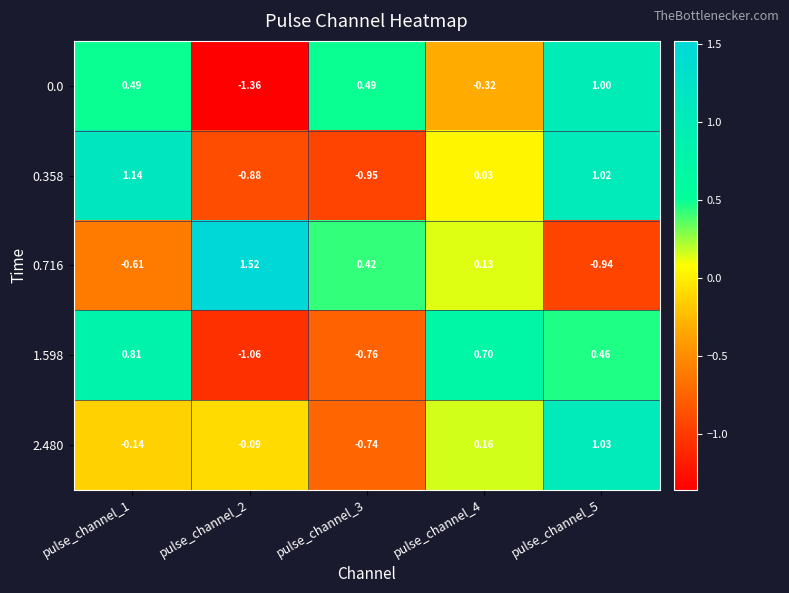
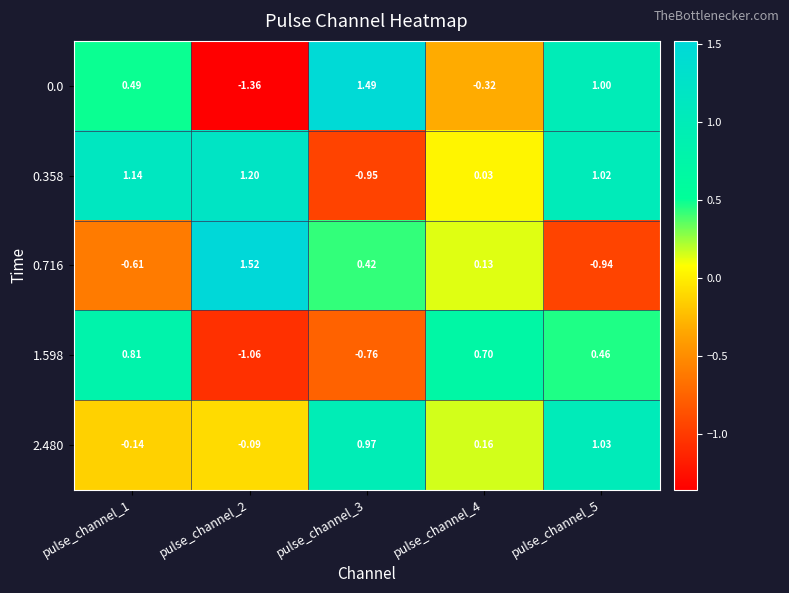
0.0, pulse_channel_3: 0.49 -> 1.49
0.358, pulse_channel_2: -0.88 -> 1.20
2.480, pulse_channel_3: -0.74 -> 0.97
